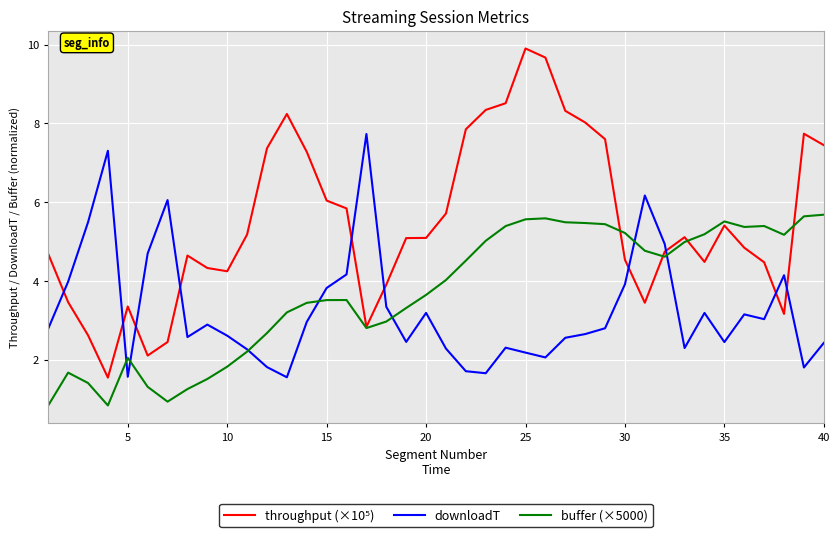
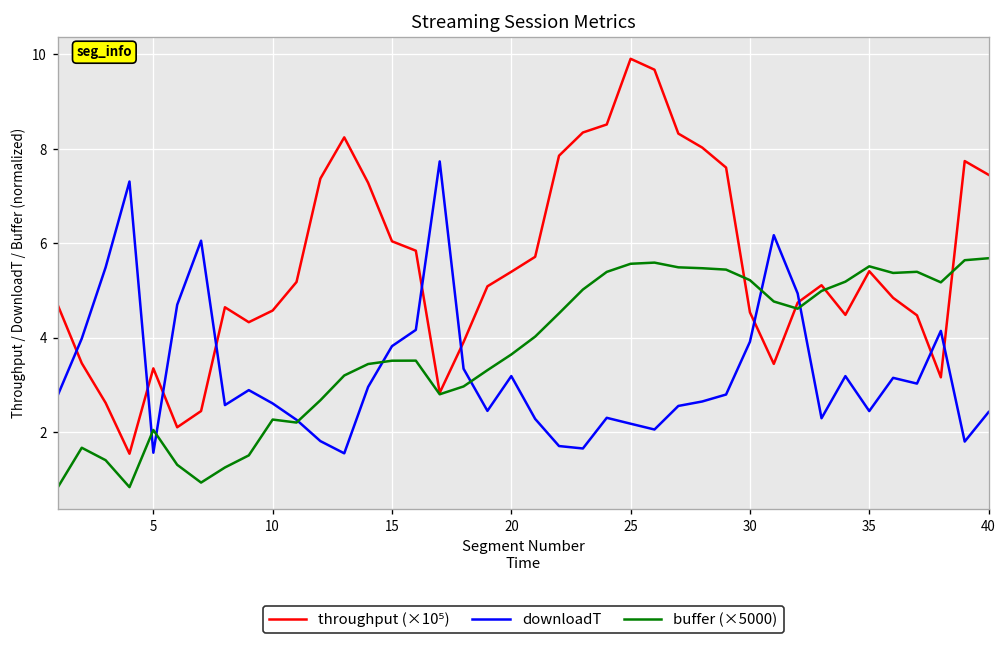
throughput (×10⁵), 10: 4.2 -> 4.6
buffer (×5000), 10: 1.8 -> 2.3
throughput (×10⁵), 20: 5.1 -> 5.4
